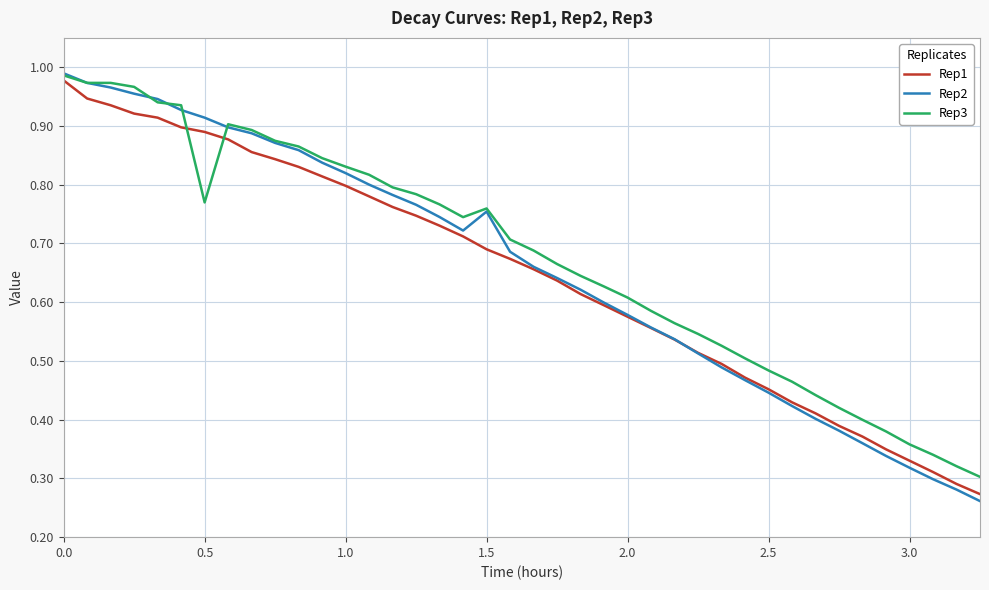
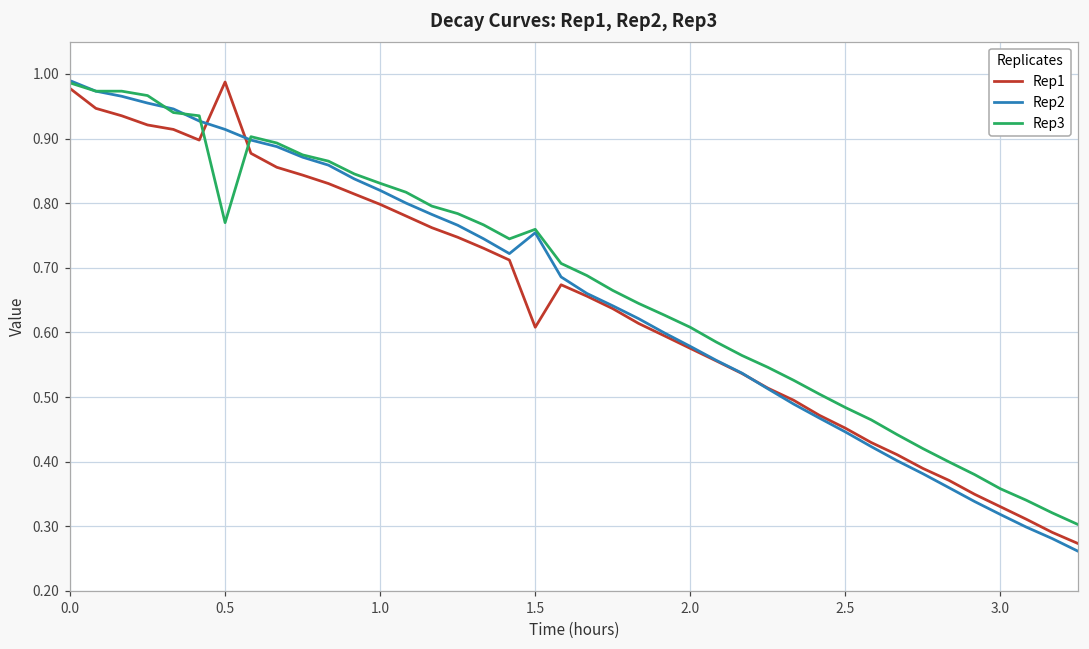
Rep1, 0.5: 0.89 -> 0.99
Rep1, 1.5: 0.69 -> 0.61
